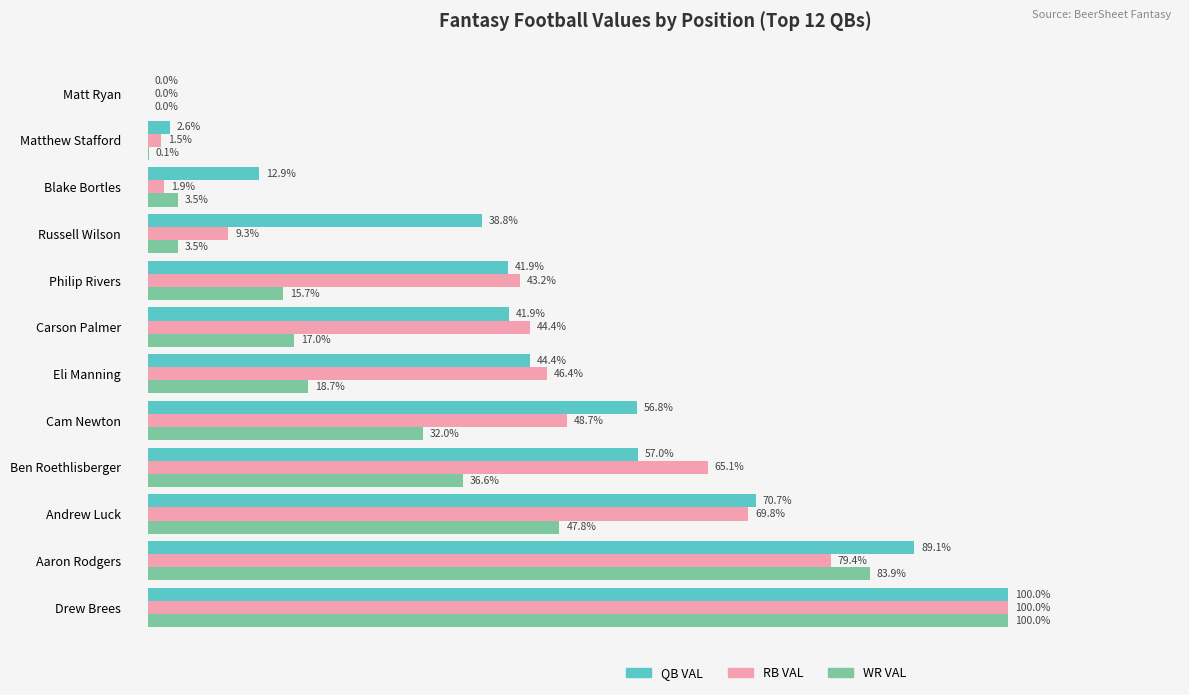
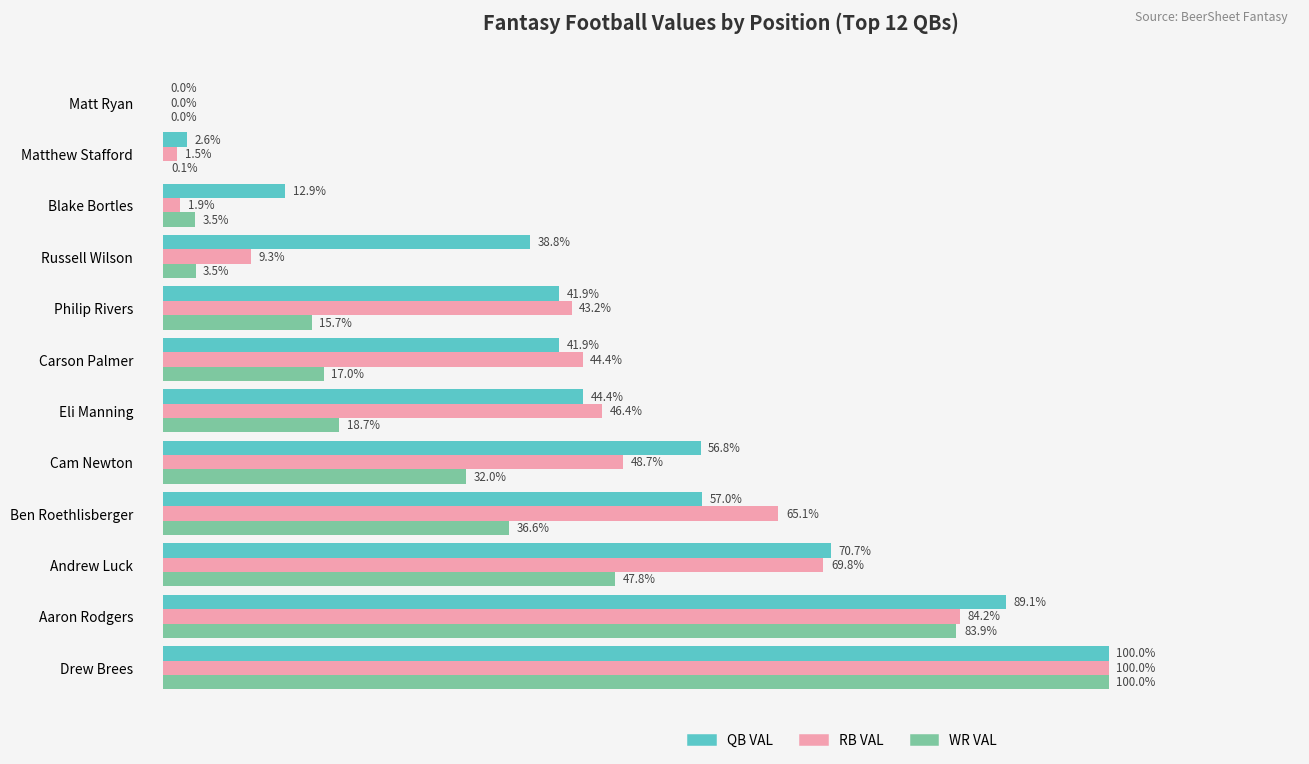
RB VAL, Aaron Rodgers: 79.4% -> 84.2%
